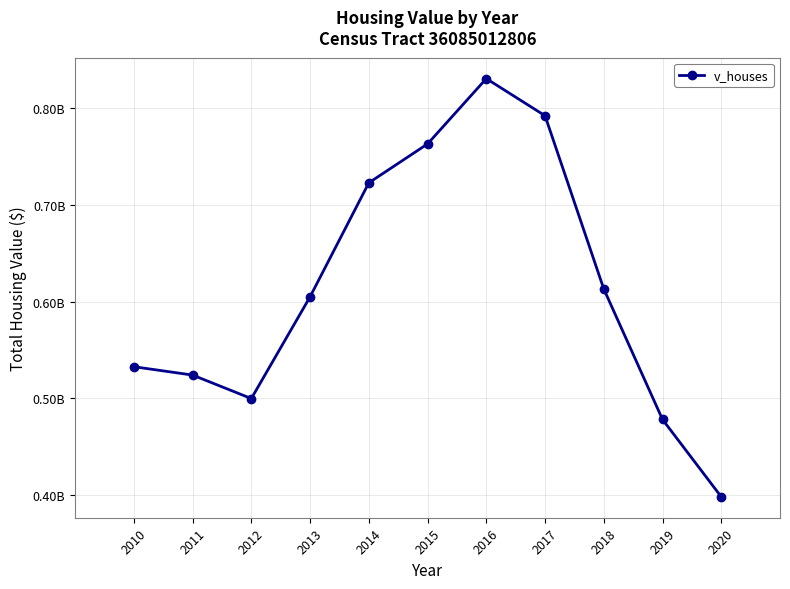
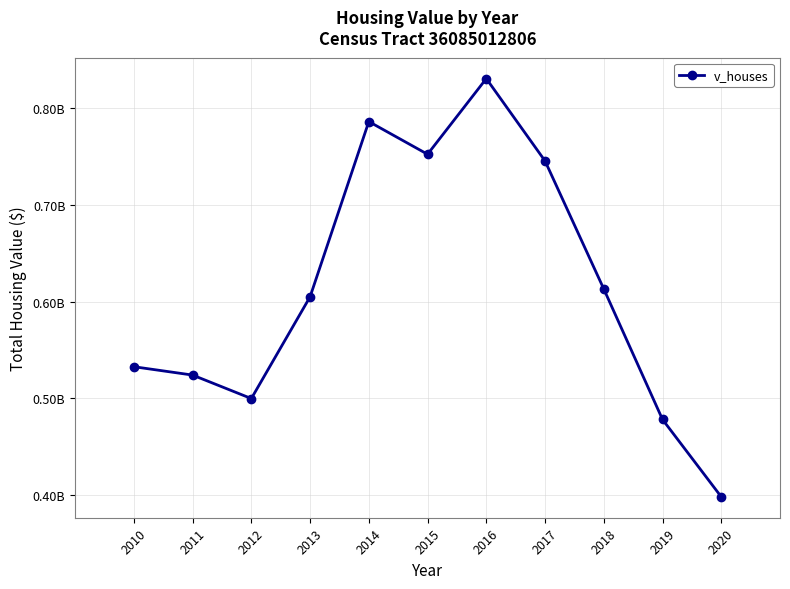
2014: 720000000 -> 790000000
2015: 760000000 -> 750000000
2017: 790000000 -> 750000000
